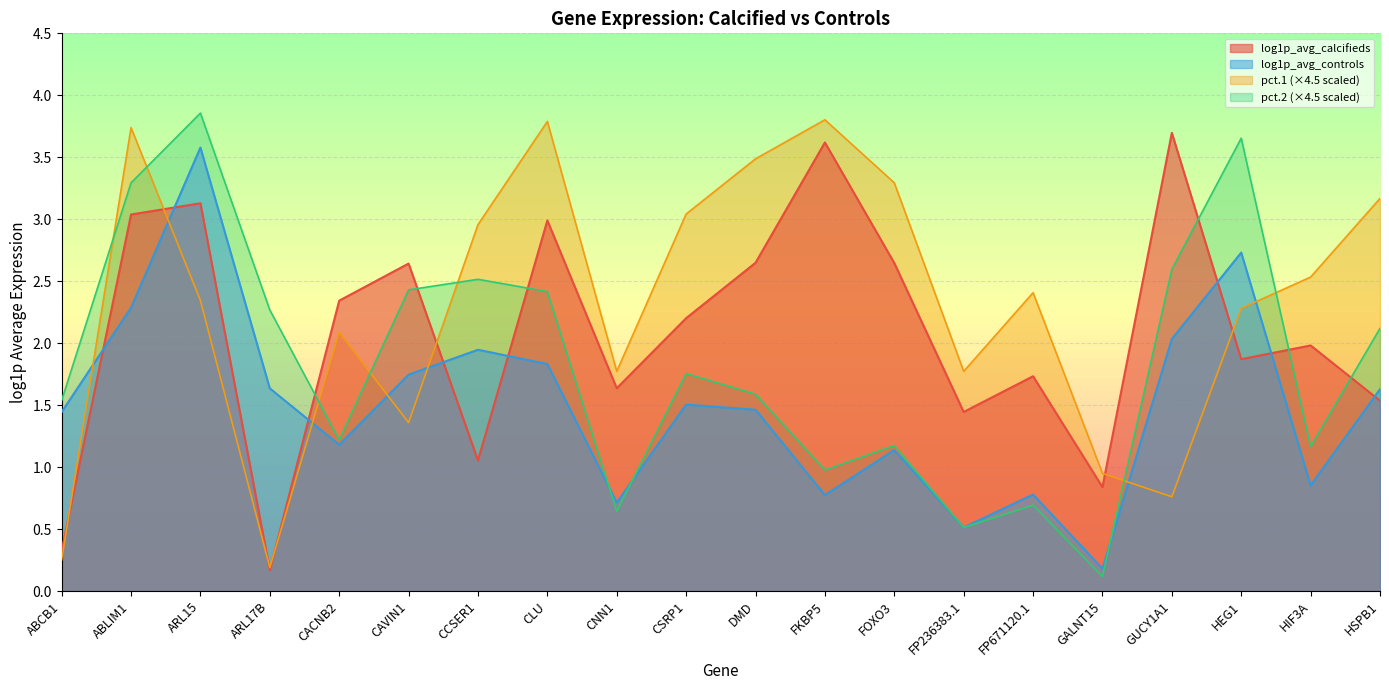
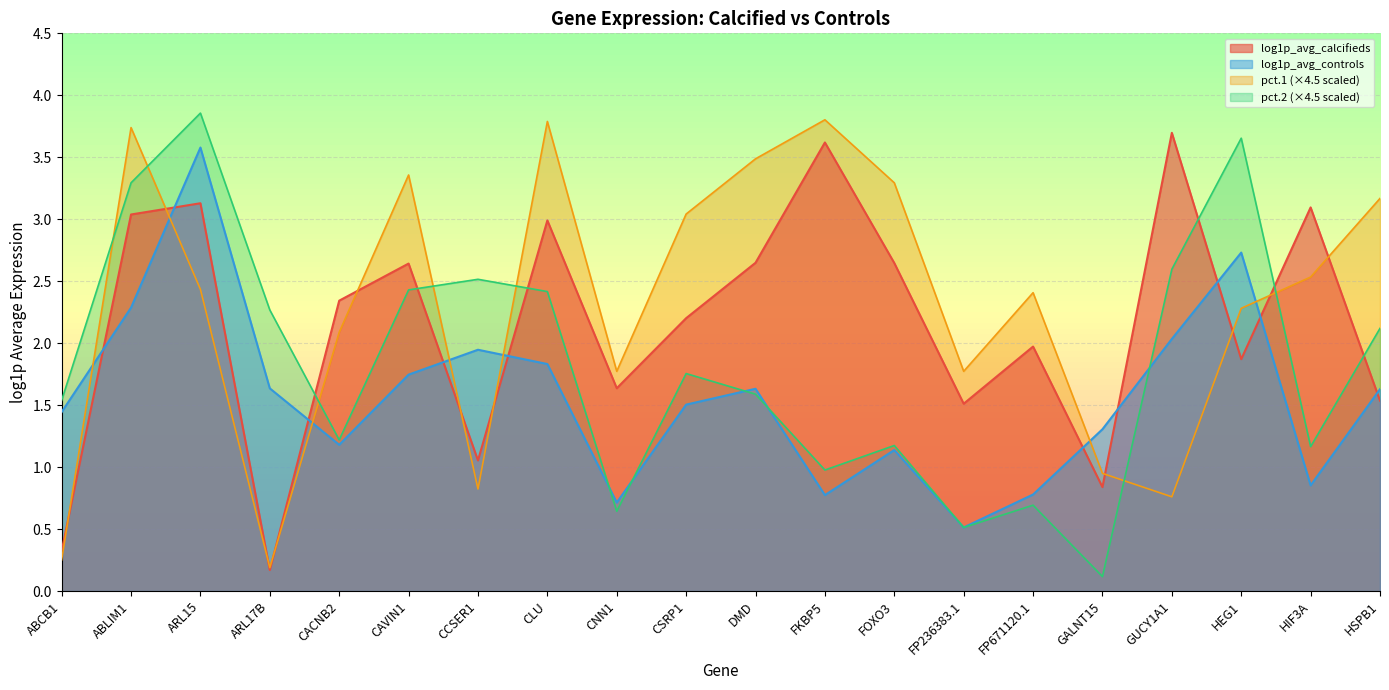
pct.1 (×4.5 scaled), ARL15: 2.34 -> 2.43
pct.1 (×4.5 scaled), CAVIN1: 1.36 -> 3.36
pct.1 (×4.5 scaled), CCSER1: 2.96 -> 0.82
log1p_avg_controls, DMD: 1.46 -> 1.63
log1p_avg_calcifieds, FP236383.1: 1.45 -> 1.51
log1p_avg_calcifieds, FP671120.1: 1.73 -> 1.97
log1p_avg_controls, GALNT15: 0.18 -> 1.31
log1p_avg_calcifieds, HIF3A: 1.98 -> 3.10
